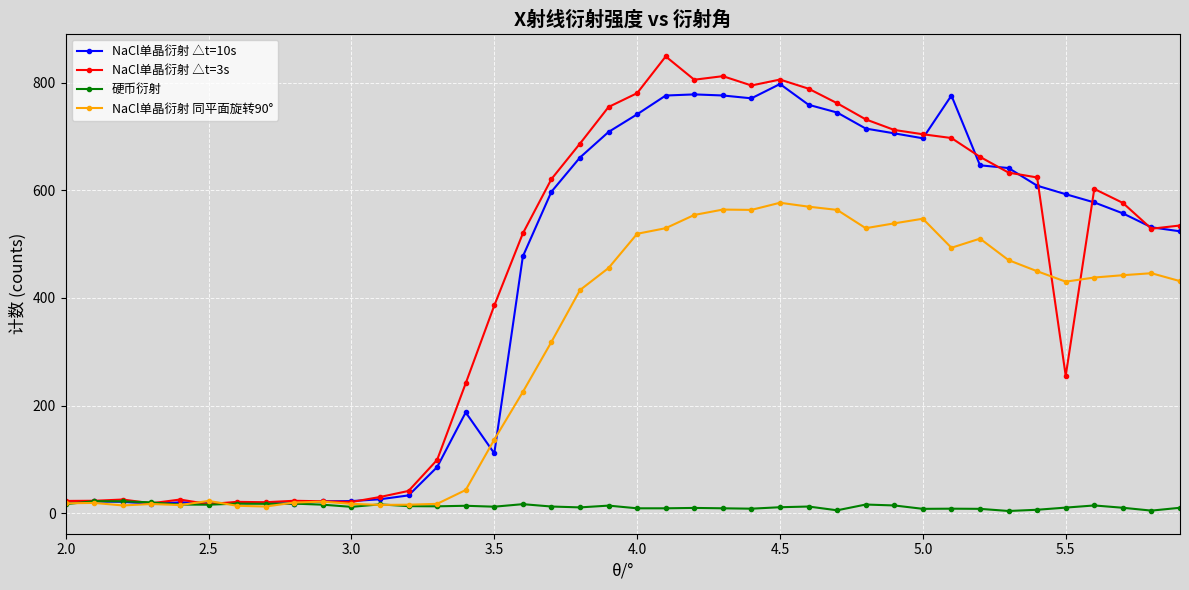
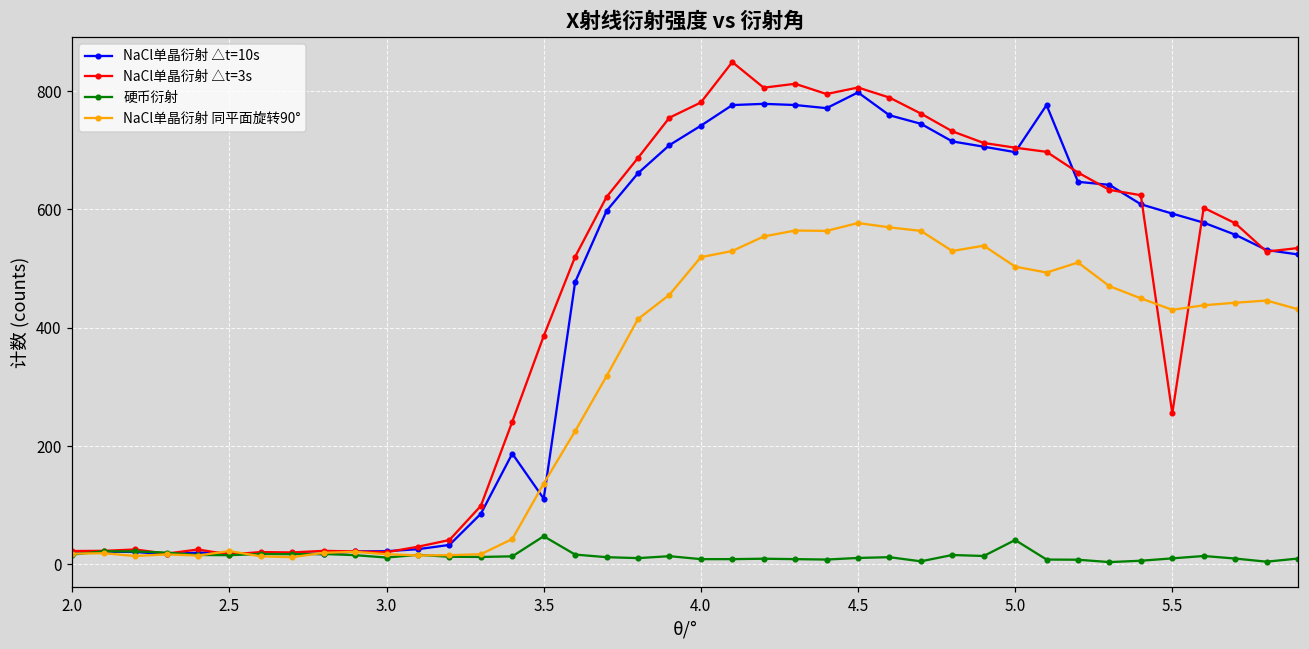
硬币衍射, 3.5: 10 -> 50
硬币衍射, 5.0: 10 -> 40
NaCl单晶衍射 同平面旋转90°, 5.0: 550 -> 500
